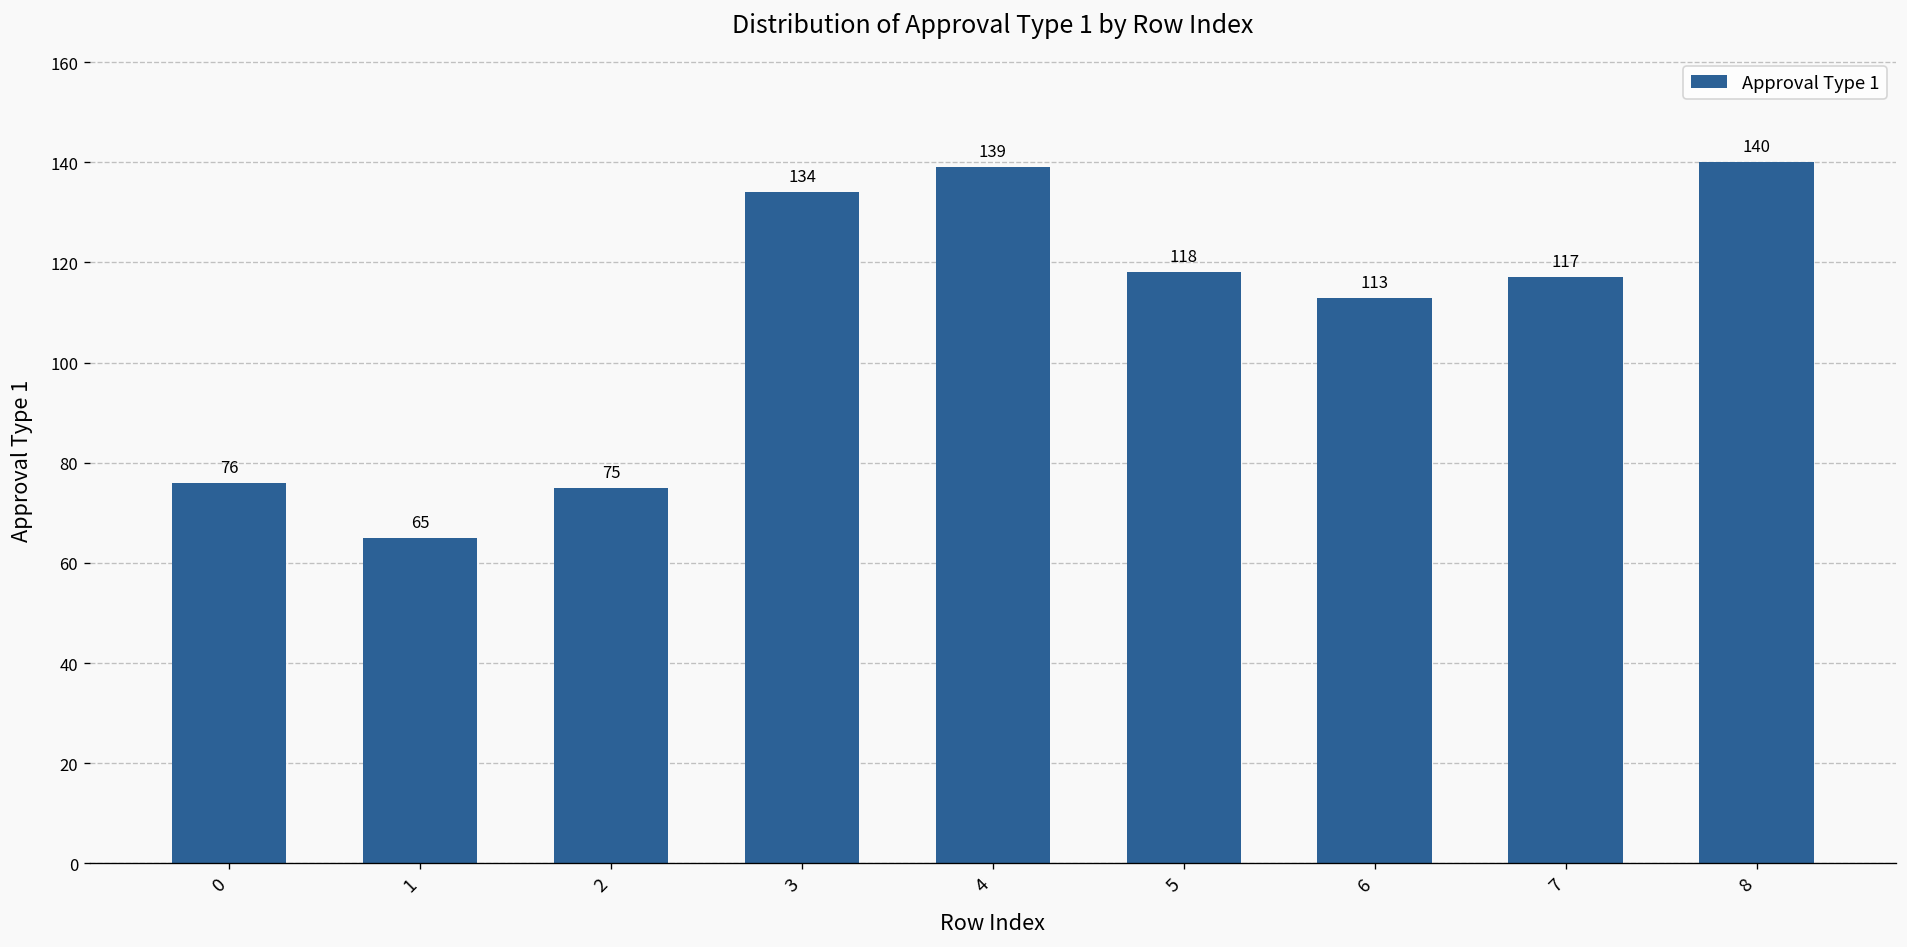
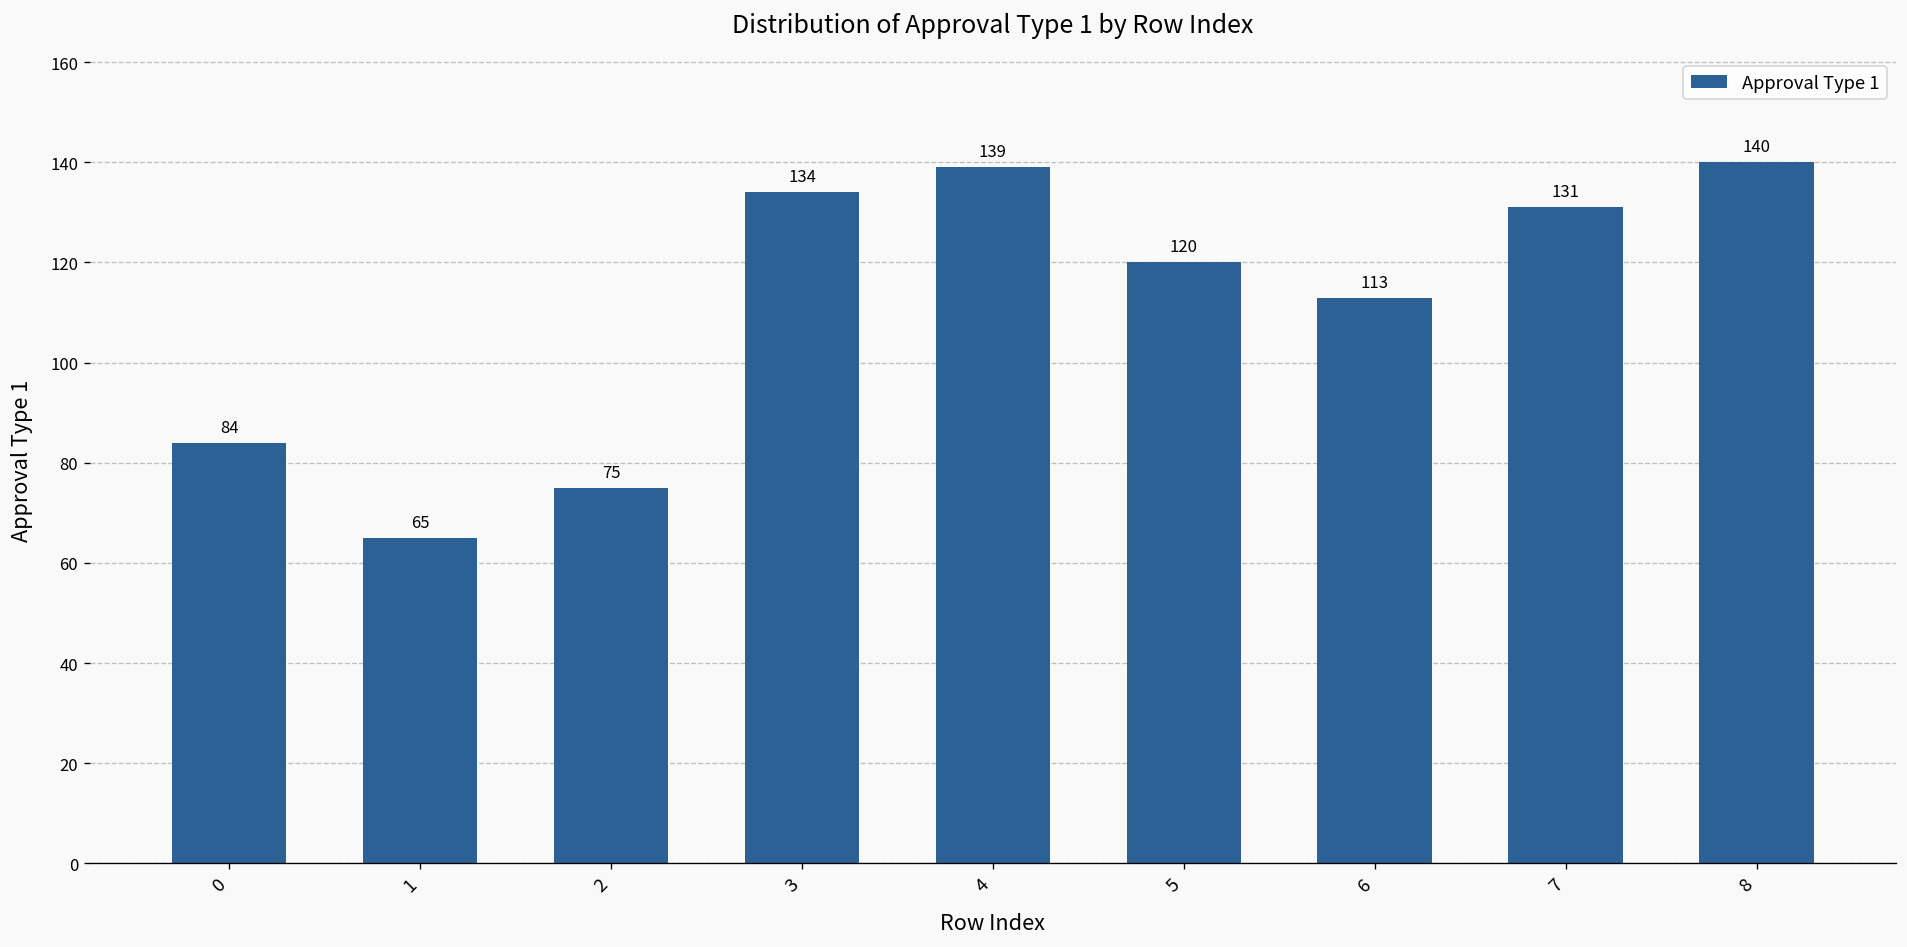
0: 76 -> 84
5: 118 -> 120
7: 117 -> 131
